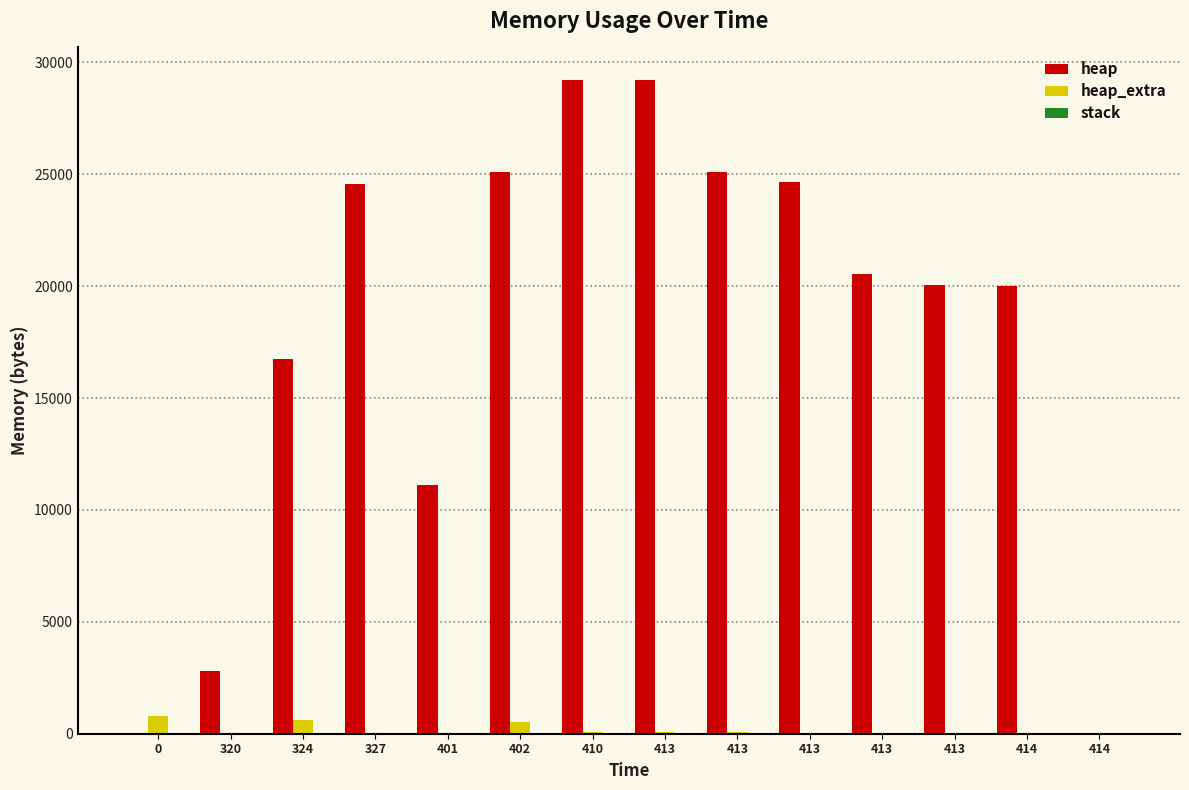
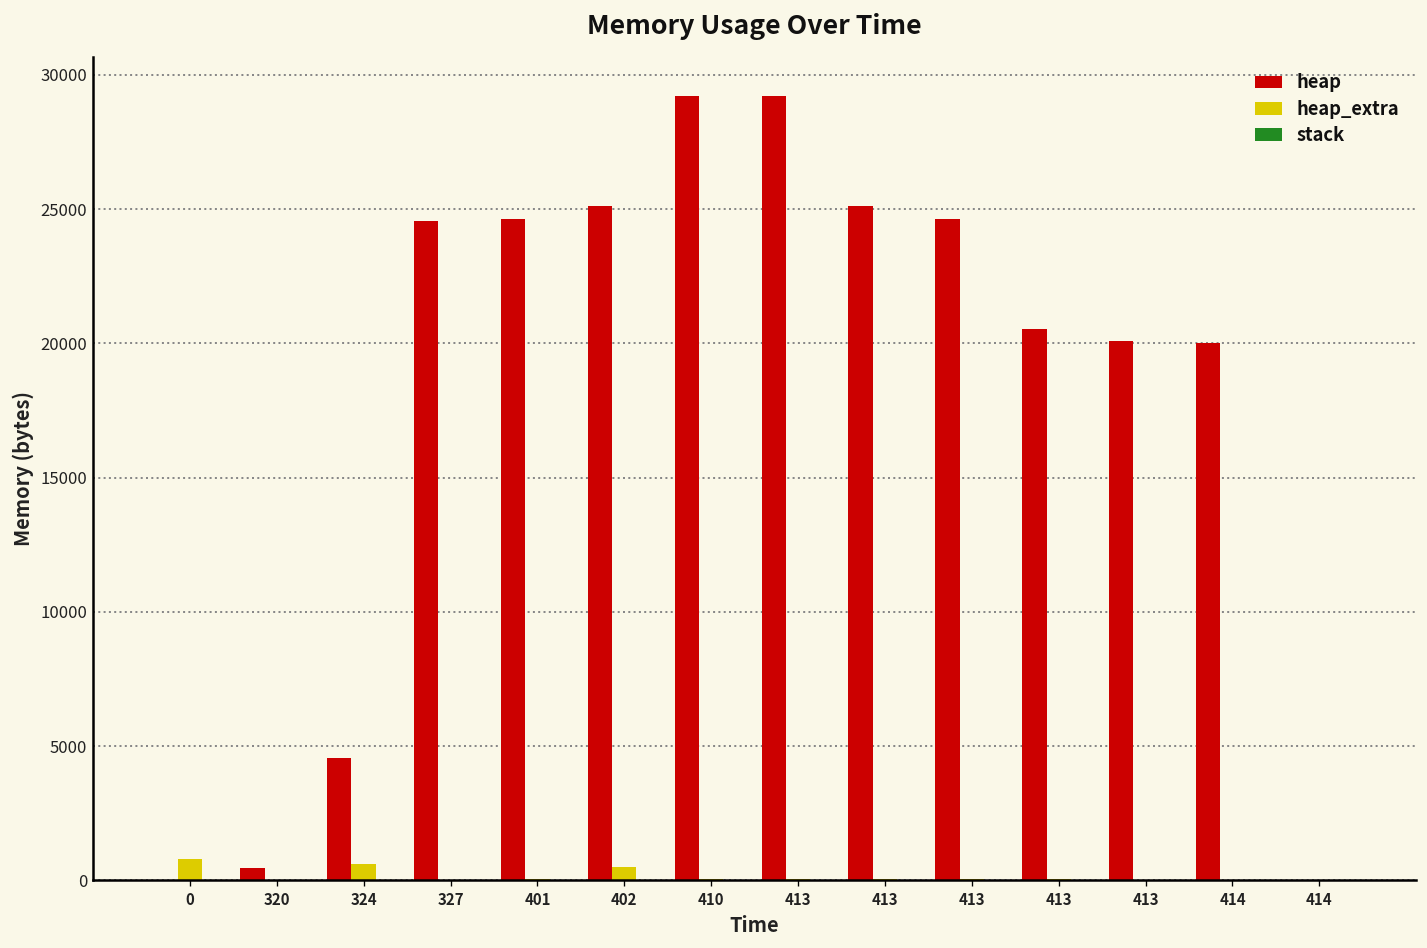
heap, 320: 2800 -> 500
heap, 324: 16800 -> 4600
heap, 401: 11100 -> 24600
